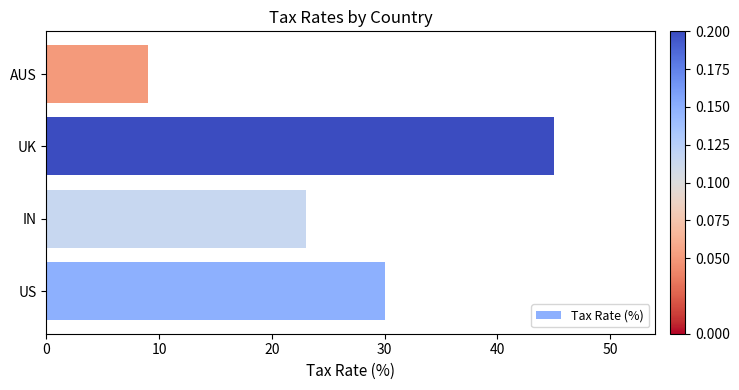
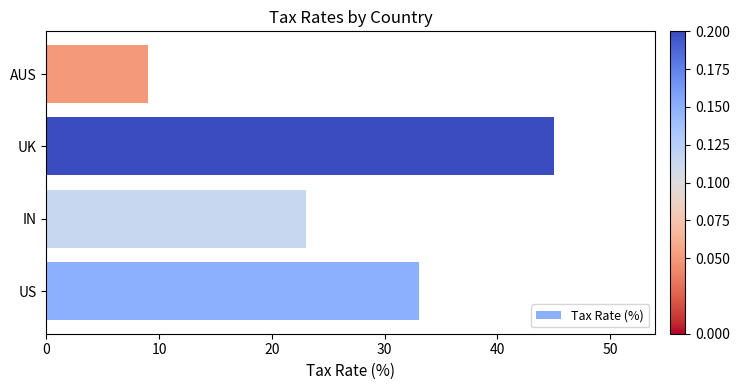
US: 30 -> 33
